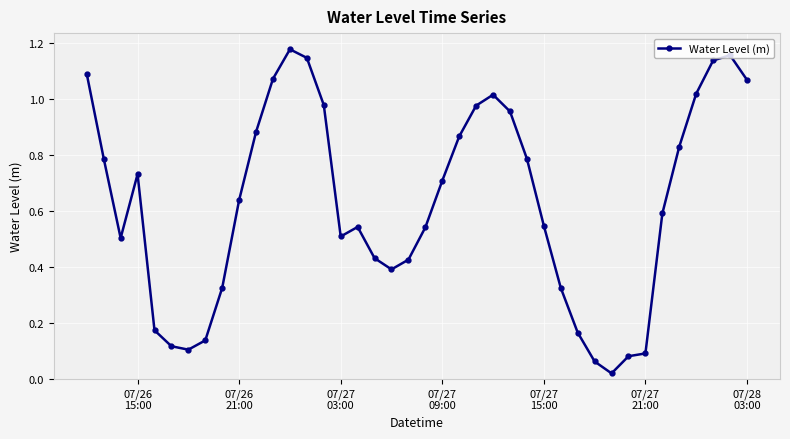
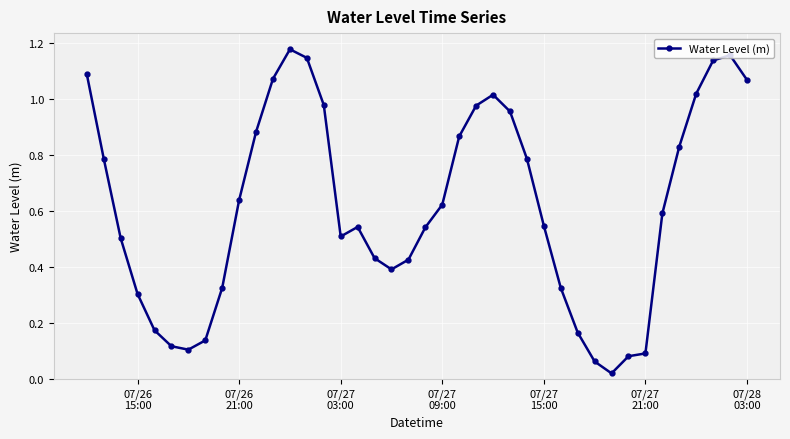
07/26 15:00: 0.73 -> 0.30
07/27 09:00: 0.71 -> 0.62
